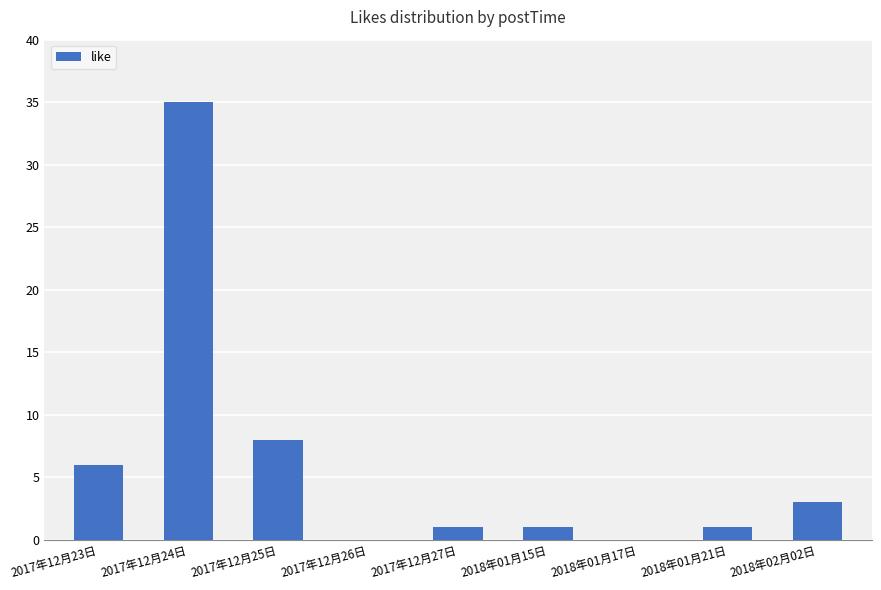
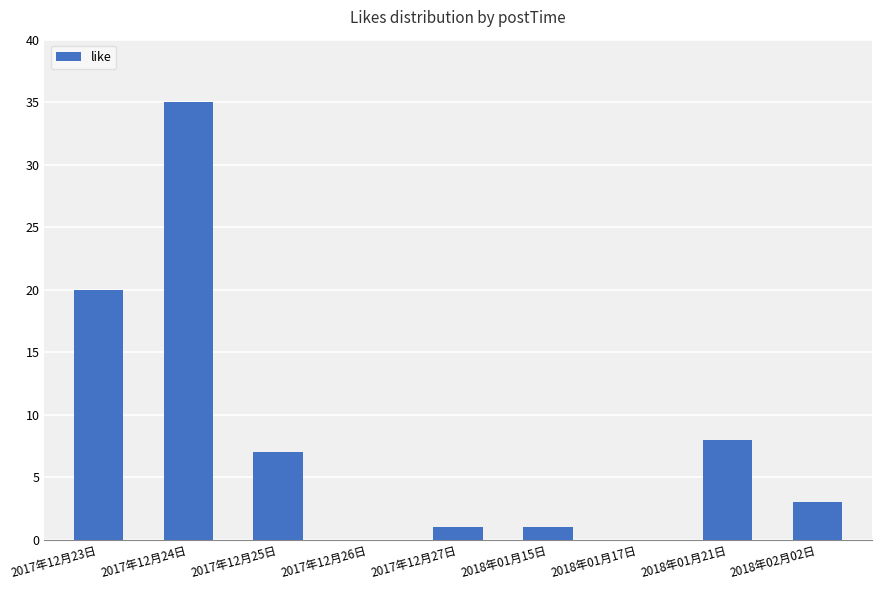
2017年12月23日: 6 -> 20
2017年12月25日: 8 -> 7
2018年01月21日: 1 -> 8
